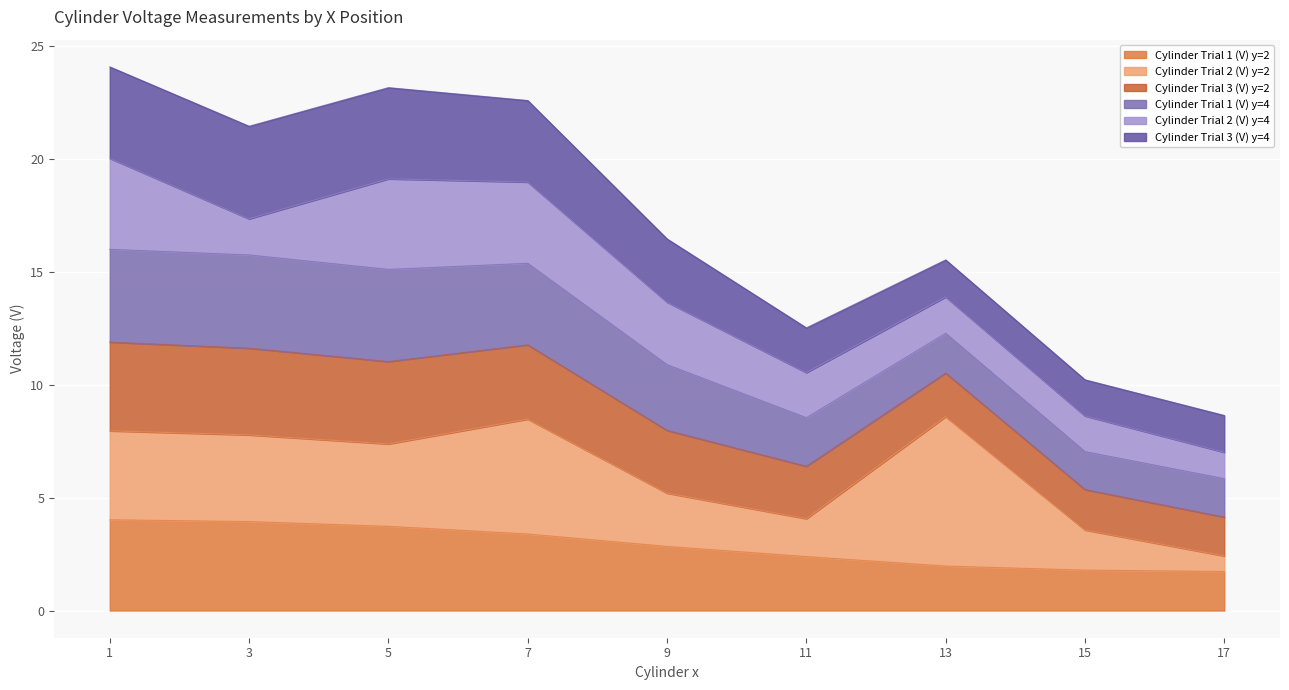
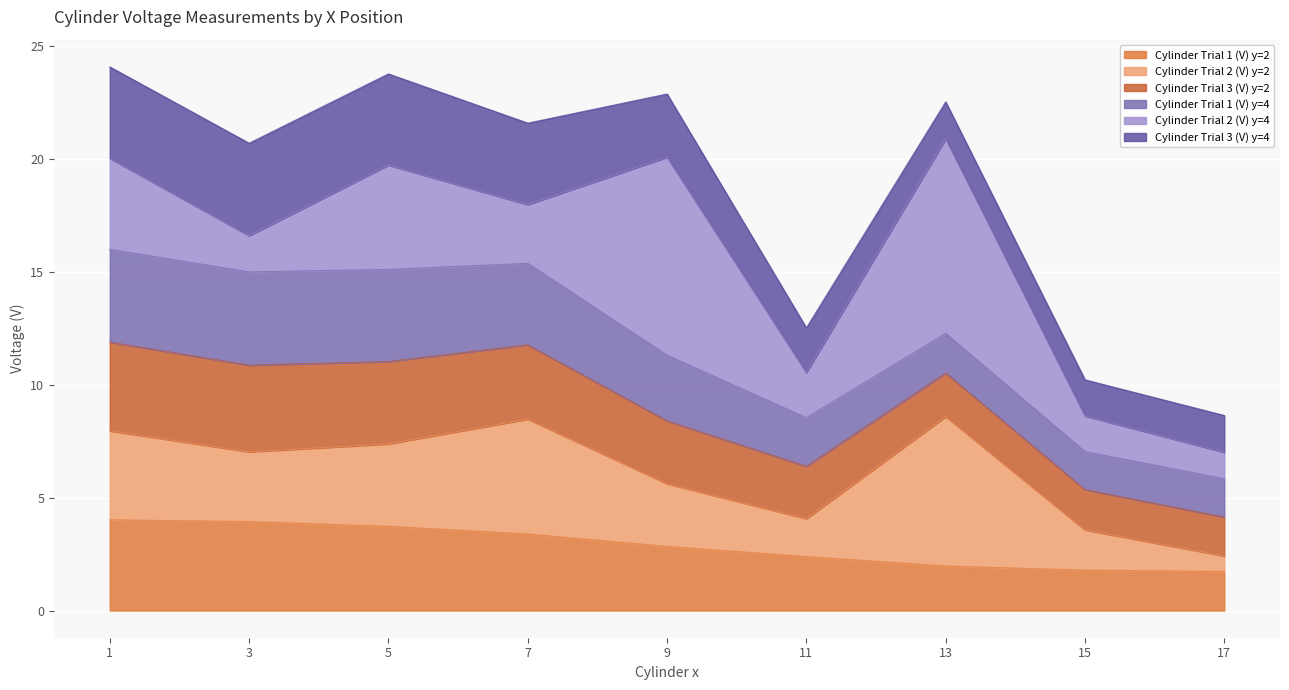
Cylinder Trial 2 (V) y=2, 3: 3.8 -> 3.1
Cylinder Trial 2 (V) y=4, 5: 4.0 -> 4.6
Cylinder Trial 2 (V) y=4, 7: 3.6 -> 2.6
Cylinder Trial 2 (V) y=2, 9: 2.4 -> 2.8
Cylinder Trial 2 (V) y=4, 9: 2.8 -> 8.8
Cylinder Trial 2 (V) y=4, 13: 1.6 -> 8.6
